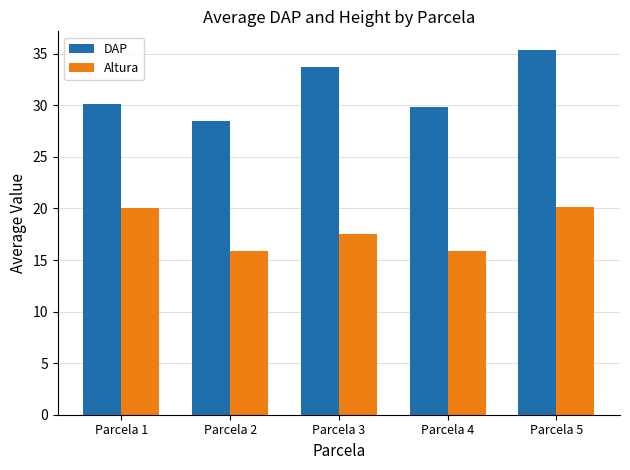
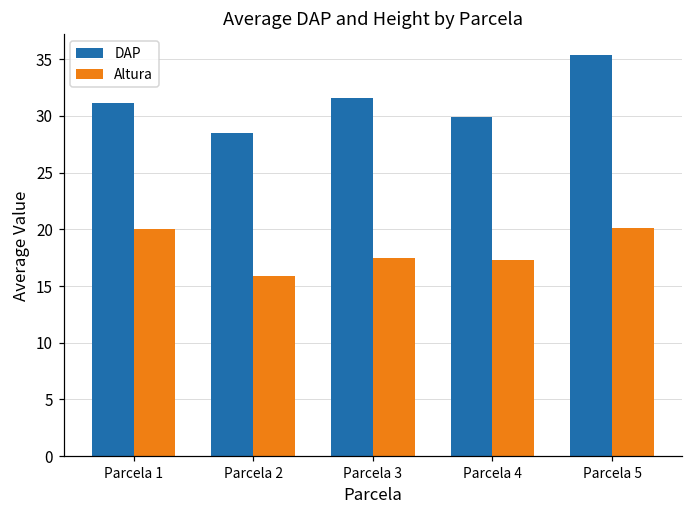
DAP, Parcela 1: 30.2 -> 31.2
DAP, Parcela 3: 33.7 -> 31.6
Altura, Parcela 4: 15.9 -> 17.3
